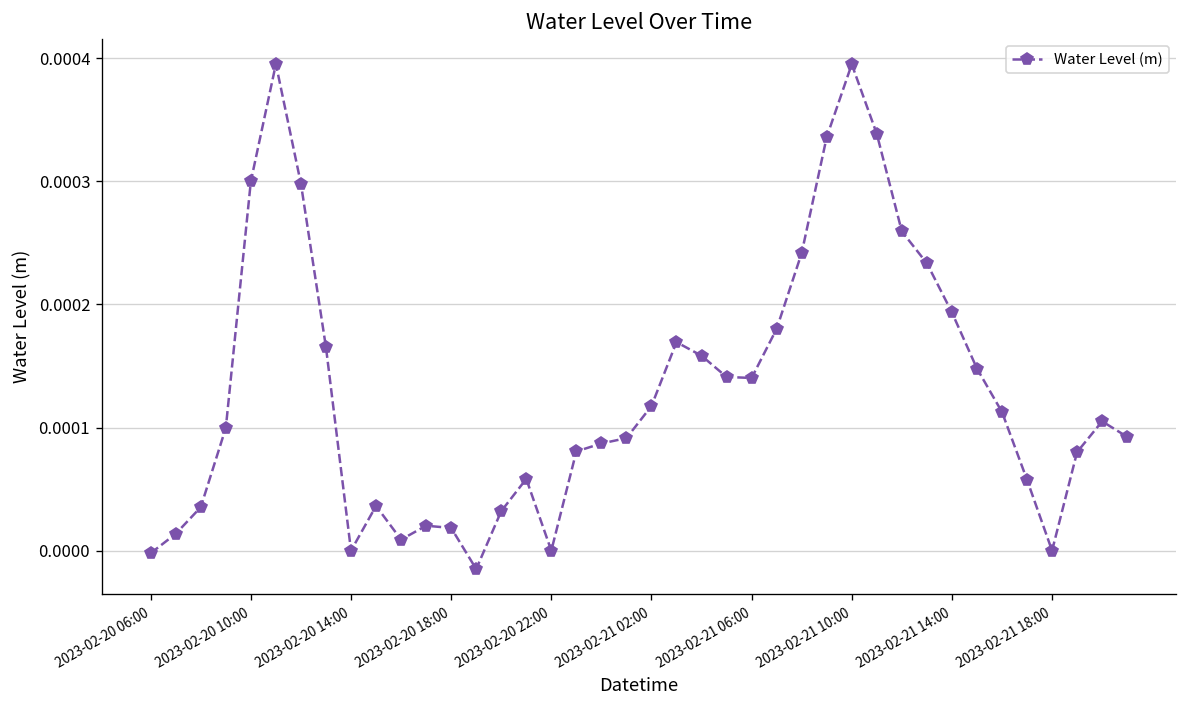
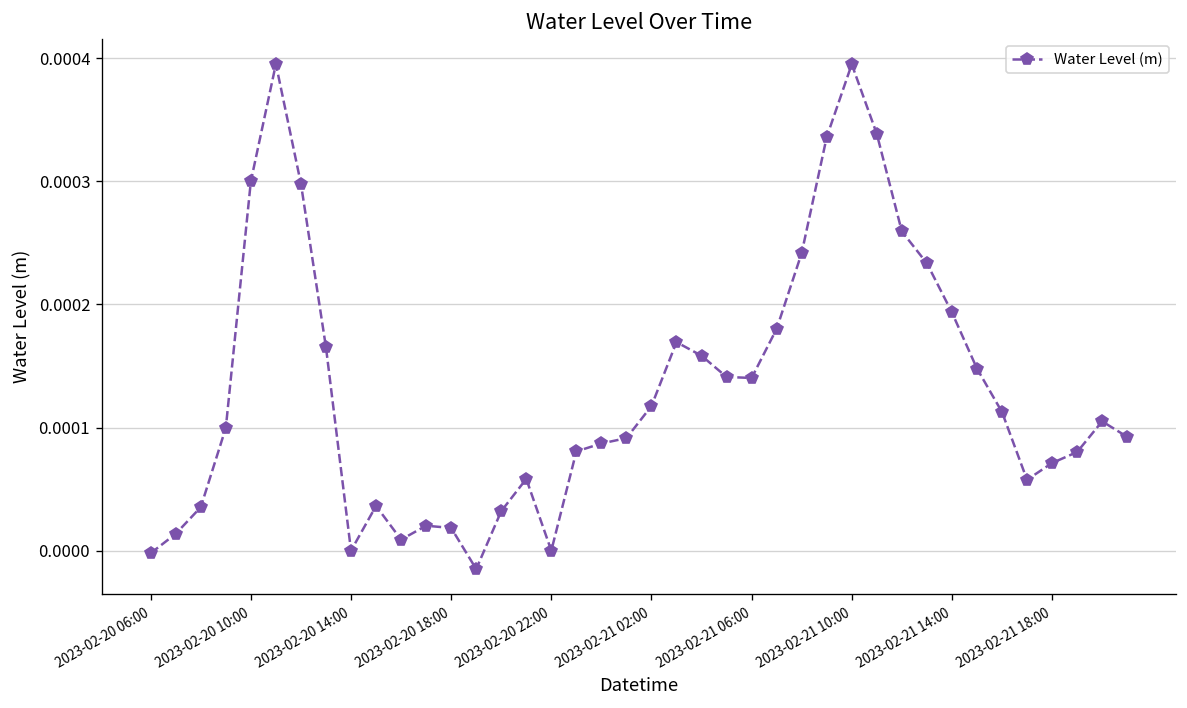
2023-02-21 18:00: 0.0000 -> 0.0001
